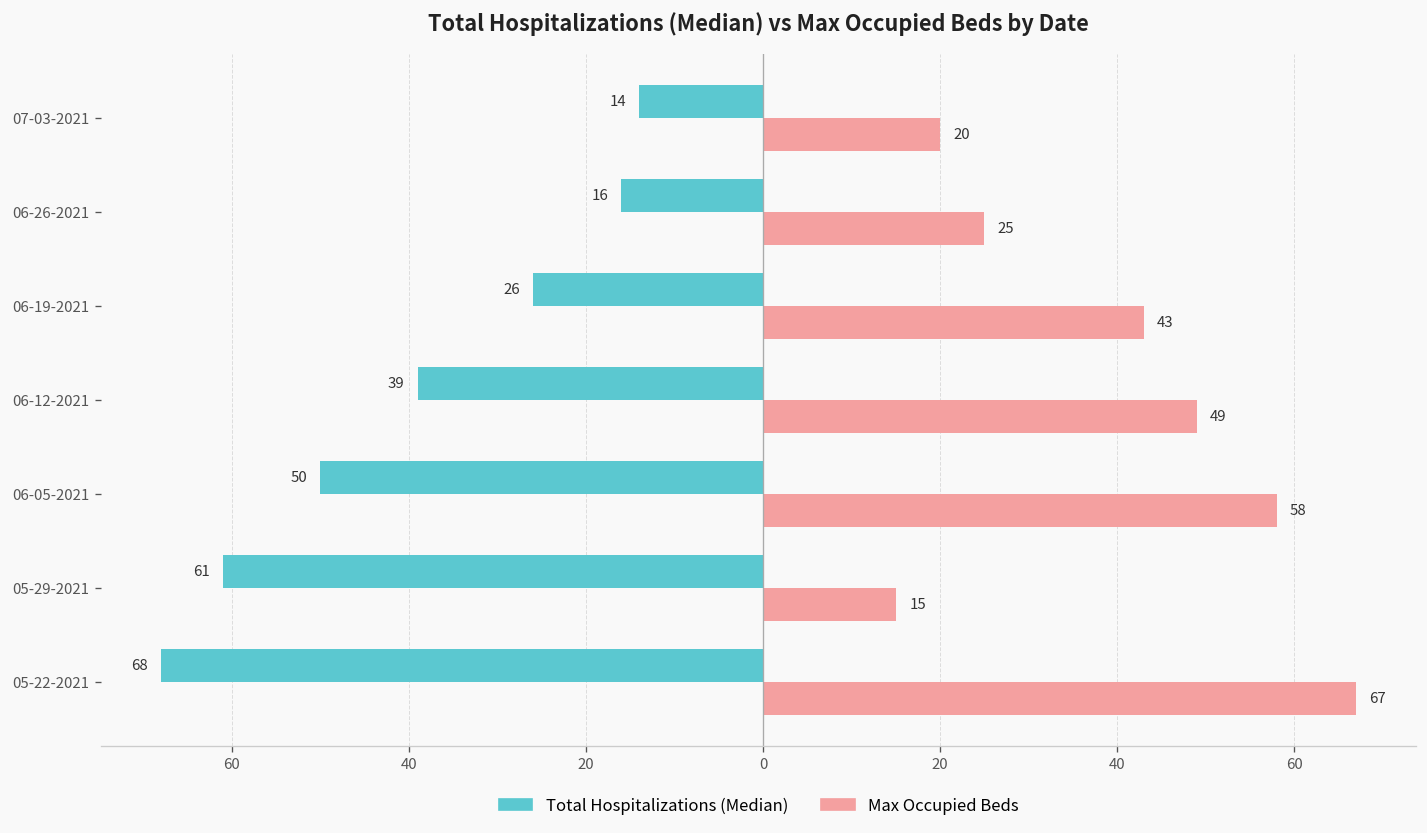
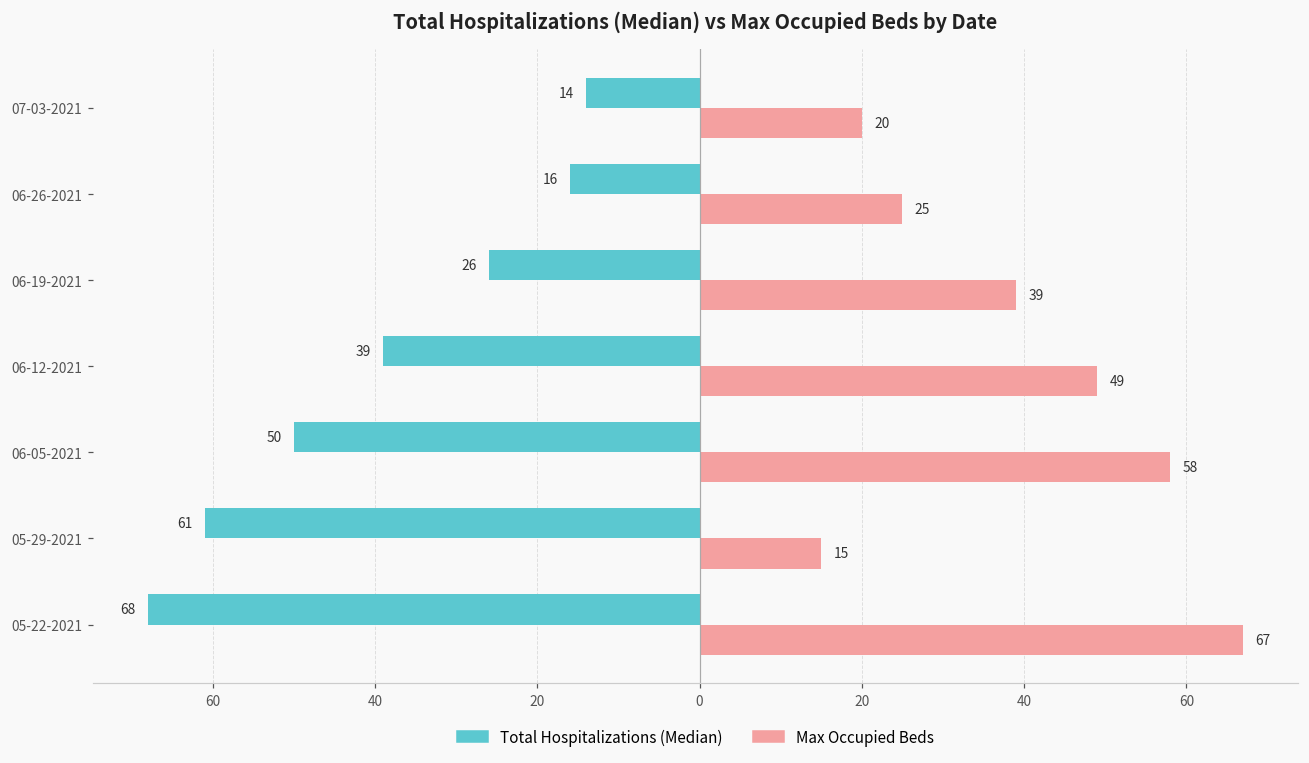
Max Occupied Beds, 06-19-2021: 43 -> 39
